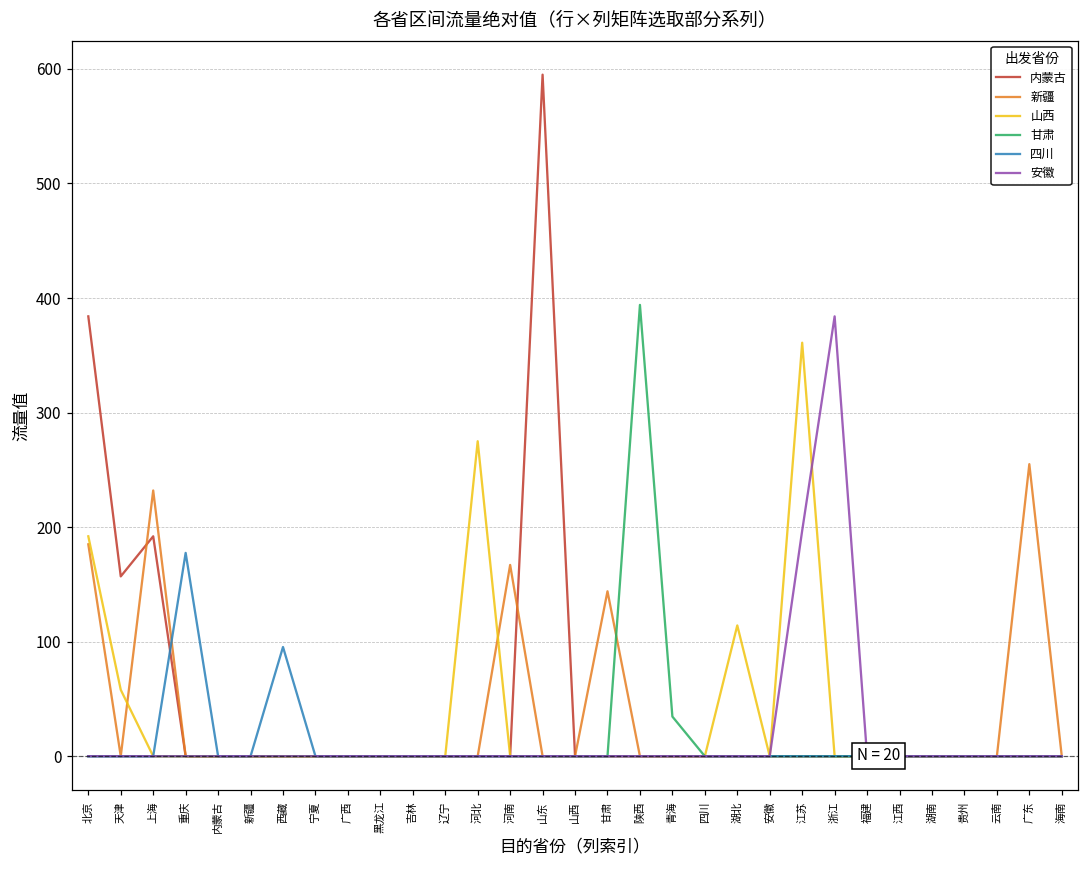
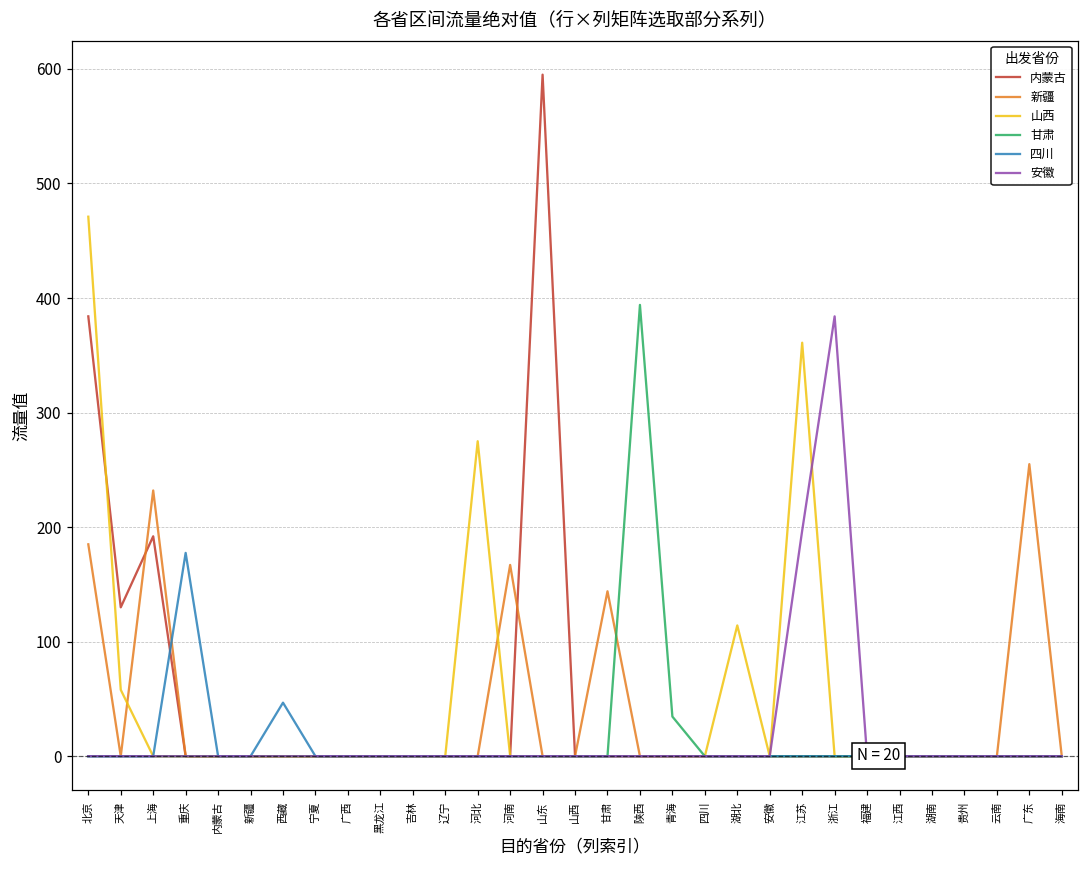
山西, 北京: 192 -> 471
内蒙古, 天津: 157 -> 130
四川, 西藏: 95 -> 47
